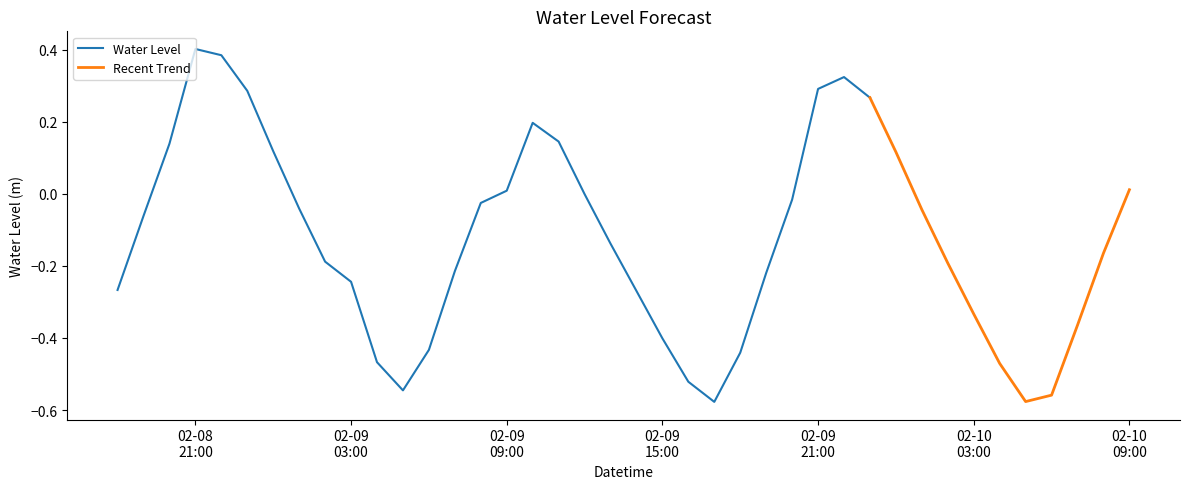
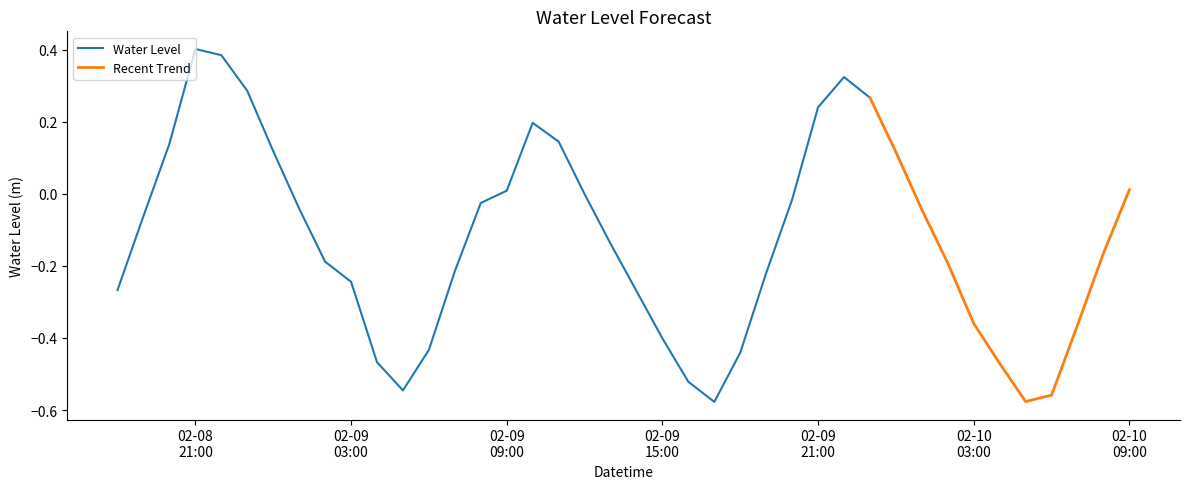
Water Level, 02-09 21:00: 0.29 -> 0.24
Recent Trend, 02-10 03:00: -0.33 -> -0.36
